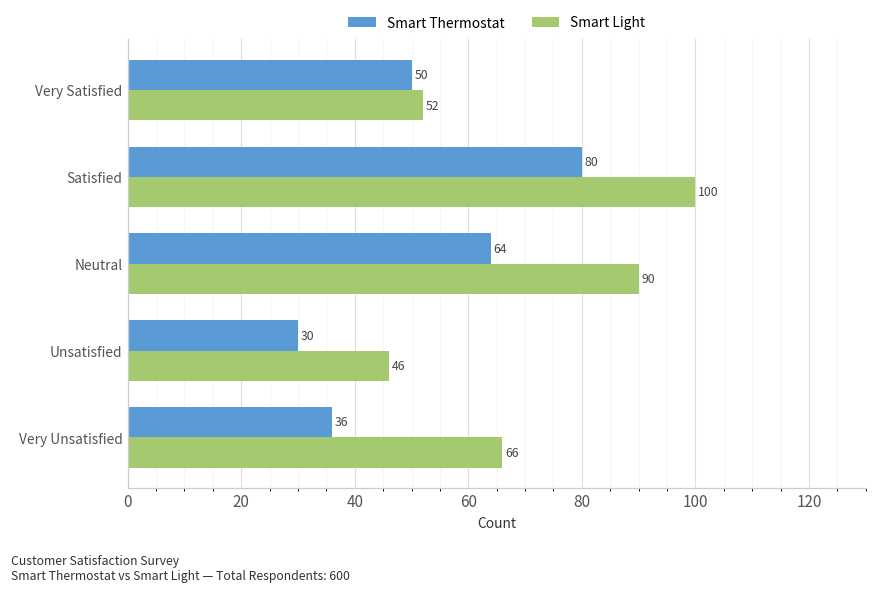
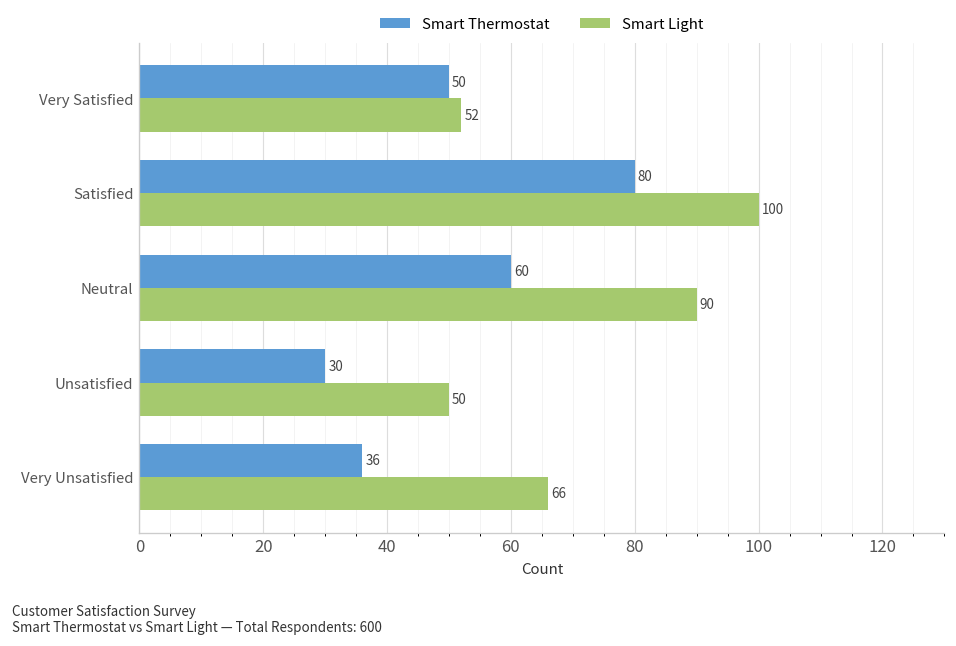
Smart Thermostat, Neutral: 64 -> 60
Smart Light, Unsatisfied: 46 -> 50
